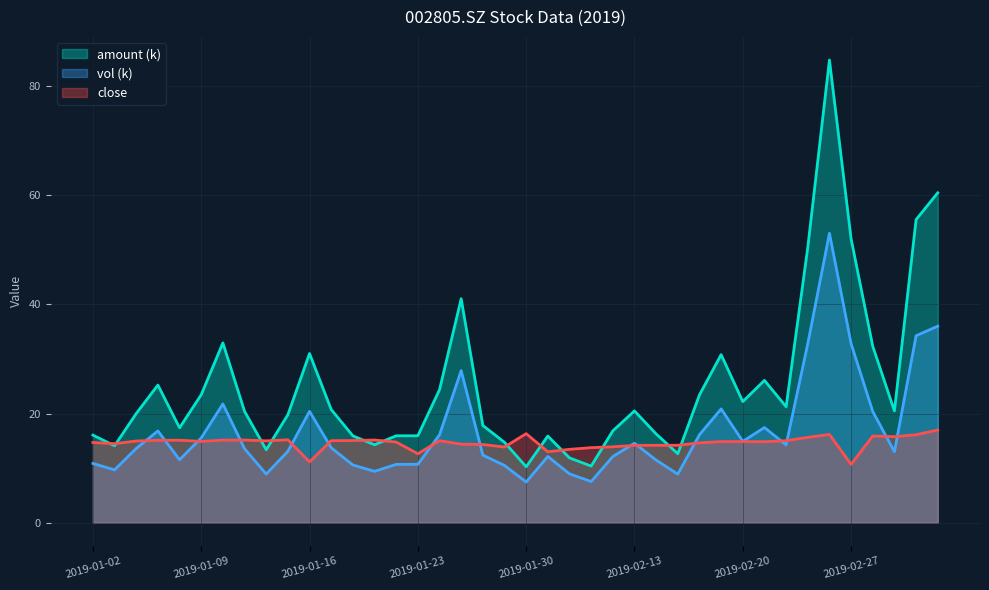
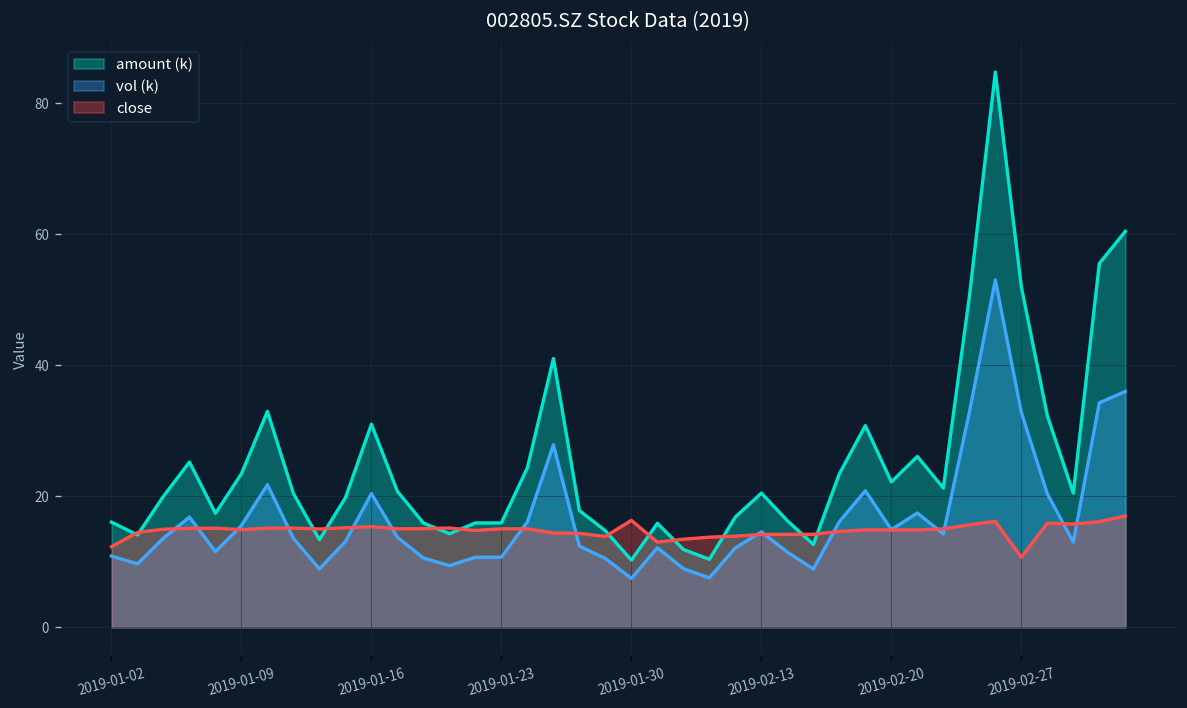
close, 2019-01-02: 15 -> 12
close, 2019-01-16: 11 -> 15
close, 2019-01-23: 13 -> 15
